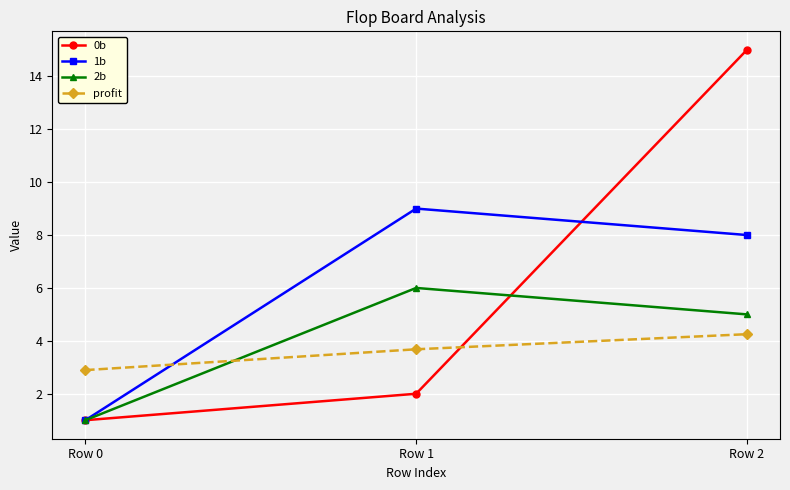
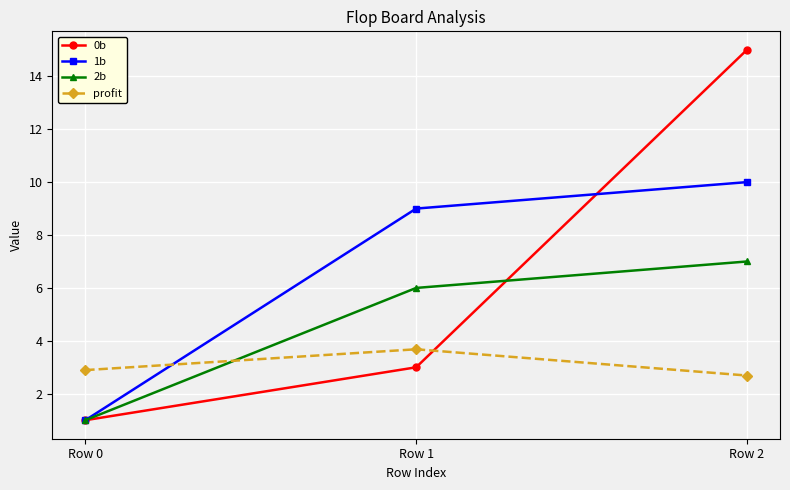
0b, Row 1: 2 -> 3
1b, Row 2: 8 -> 10
2b, Row 2: 5 -> 7
profit, Row 2: 4.3 -> 2.7
